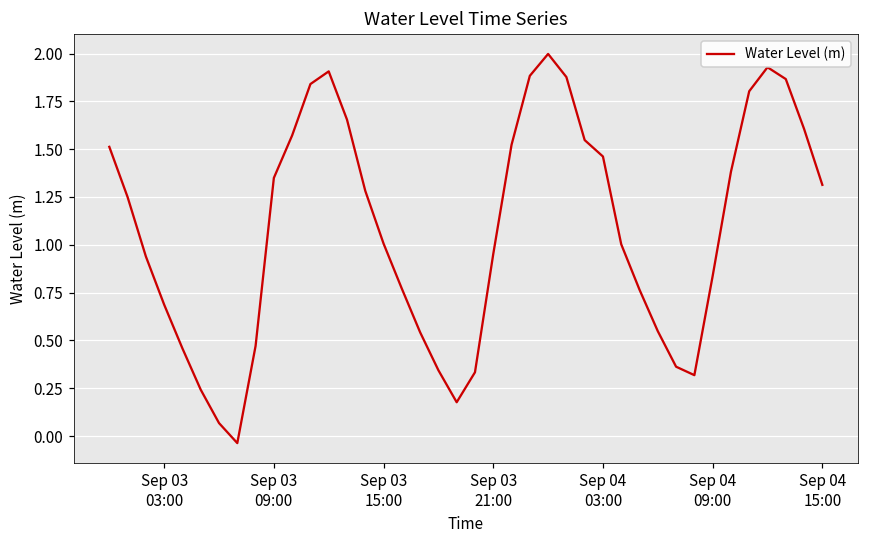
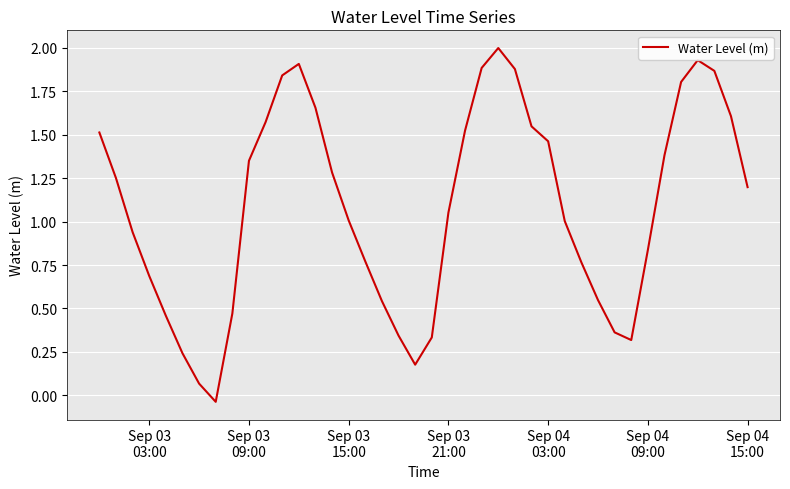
Sep 03 21:00: 0.95 -> 1.05
Sep 04 15:00: 1.31 -> 1.20
